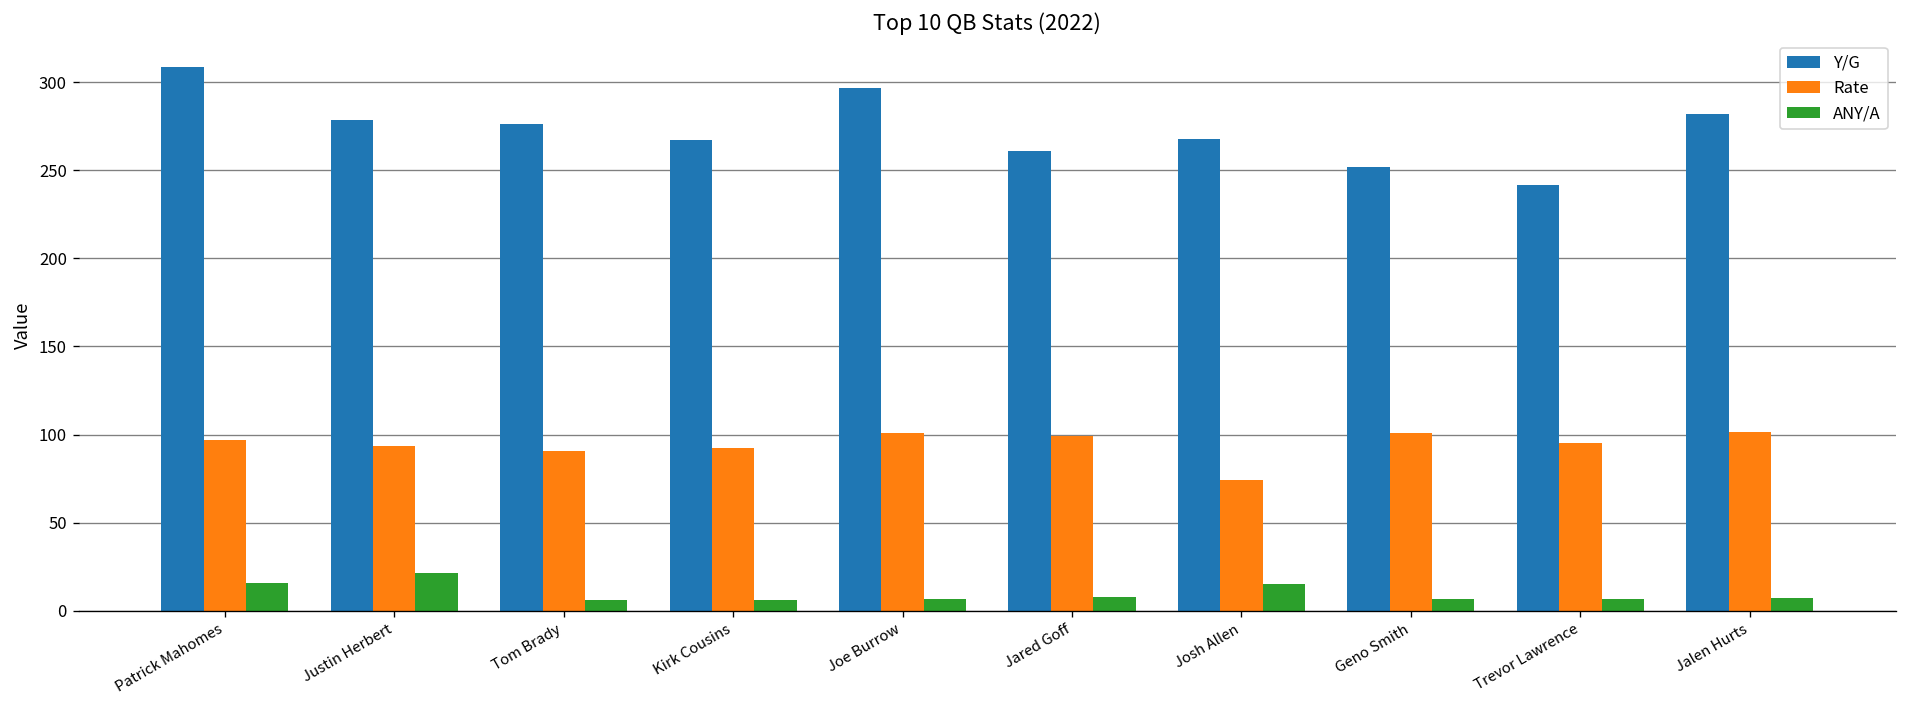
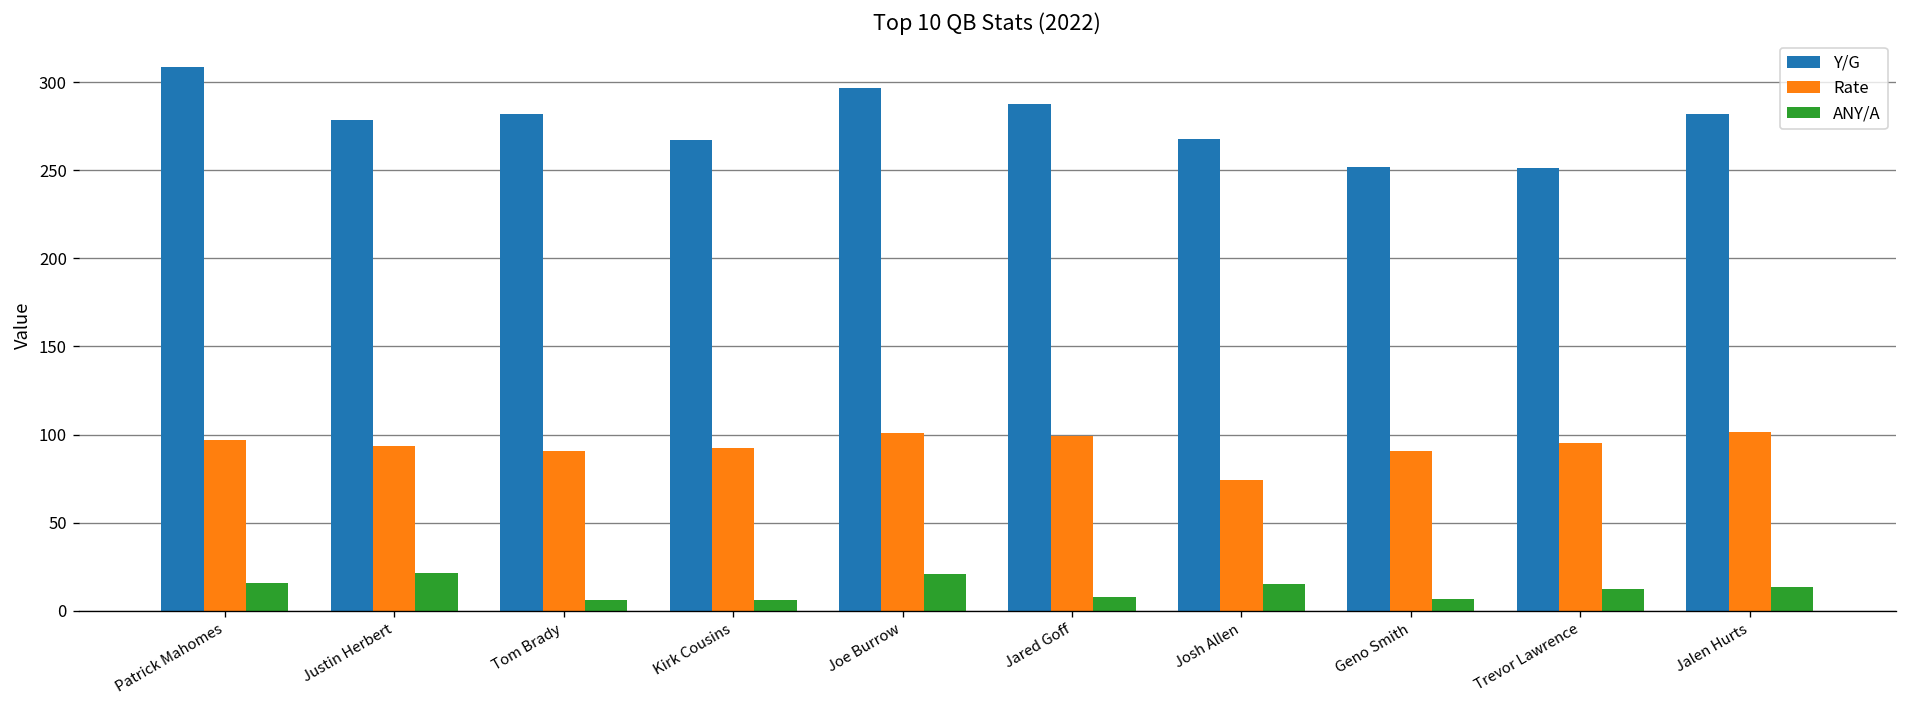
Y/G, Tom Brady: 276 -> 282
ANY/A, Joe Burrow: 7 -> 21
Y/G, Jared Goff: 261 -> 288
Rate, Geno Smith: 101 -> 91
Y/G, Trevor Lawrence: 242 -> 251
ANY/A, Trevor Lawrence: 7 -> 12
ANY/A, Jalen Hurts: 7 -> 14
